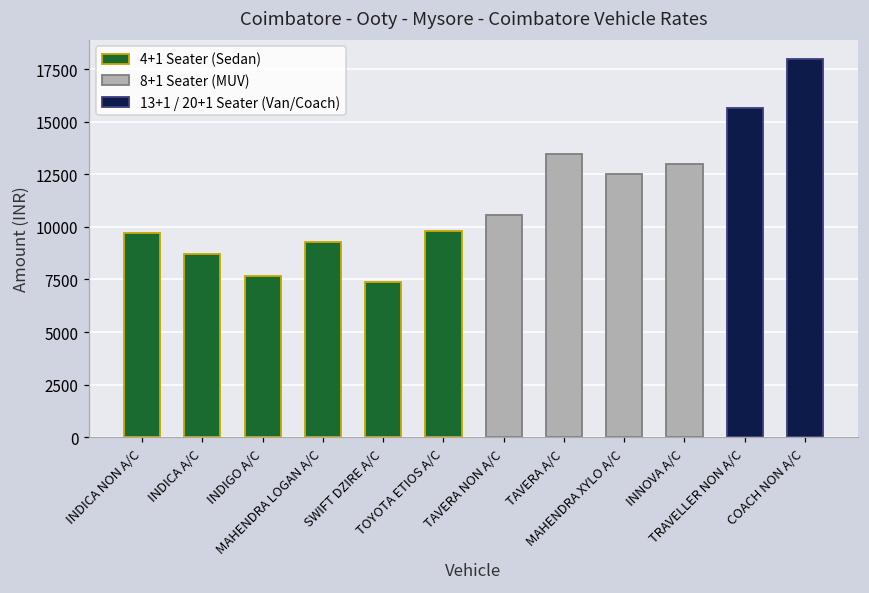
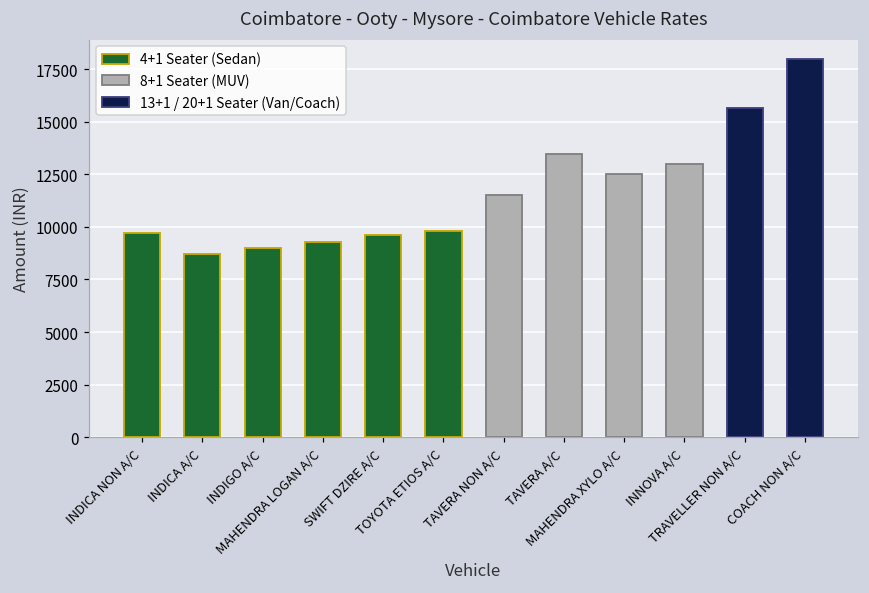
4+1 Seater (Sedan), INDIGO A/C: 7600 -> 9000
4+1 Seater (Sedan), SWIFT DZIRE A/C: 7400 -> 9600
8+1 Seater (MUV), TAVERA NON A/C: 10600 -> 11500
